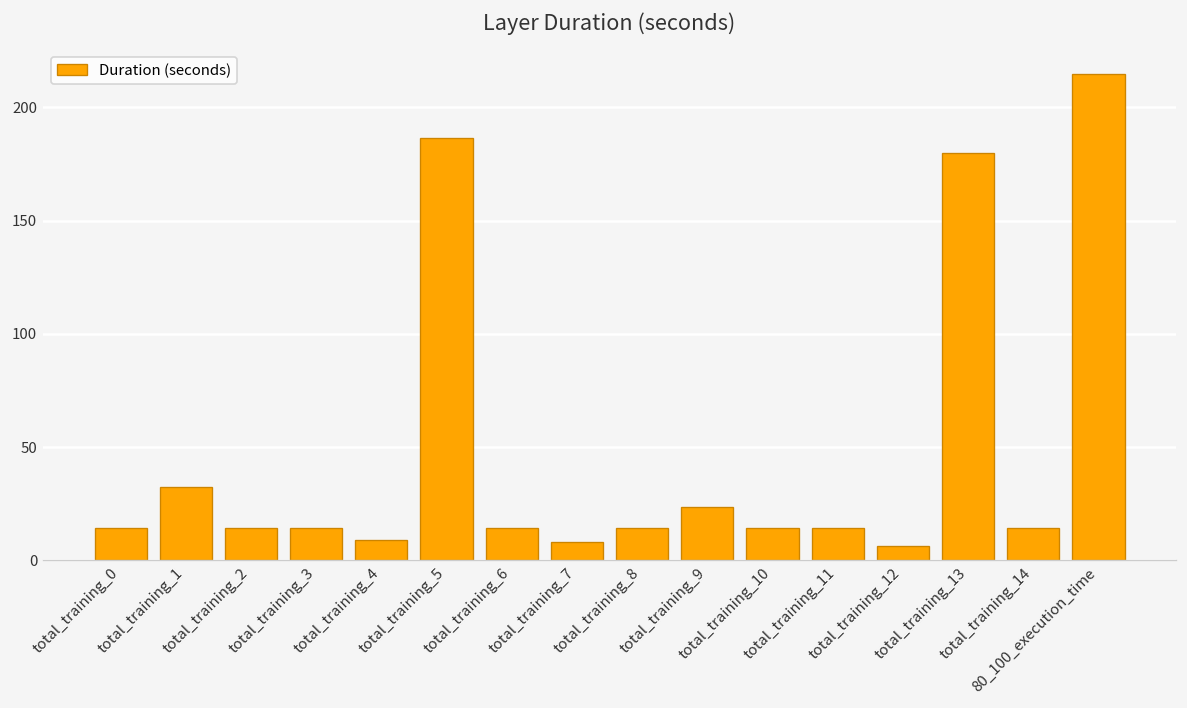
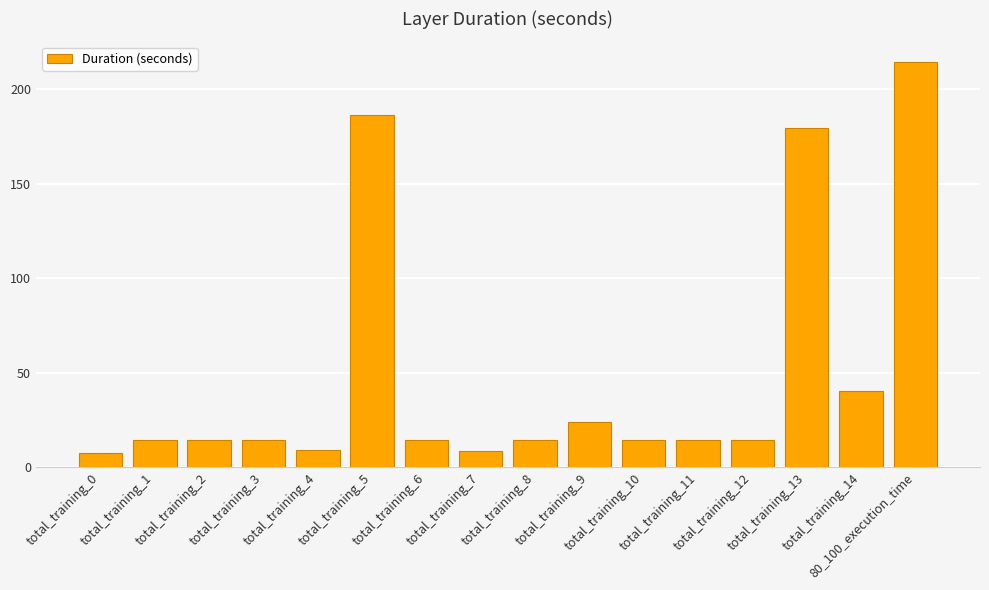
total_training_0: 14 -> 7
total_training_1: 32 -> 14
total_training_12: 6 -> 14
total_training_14: 14 -> 40
